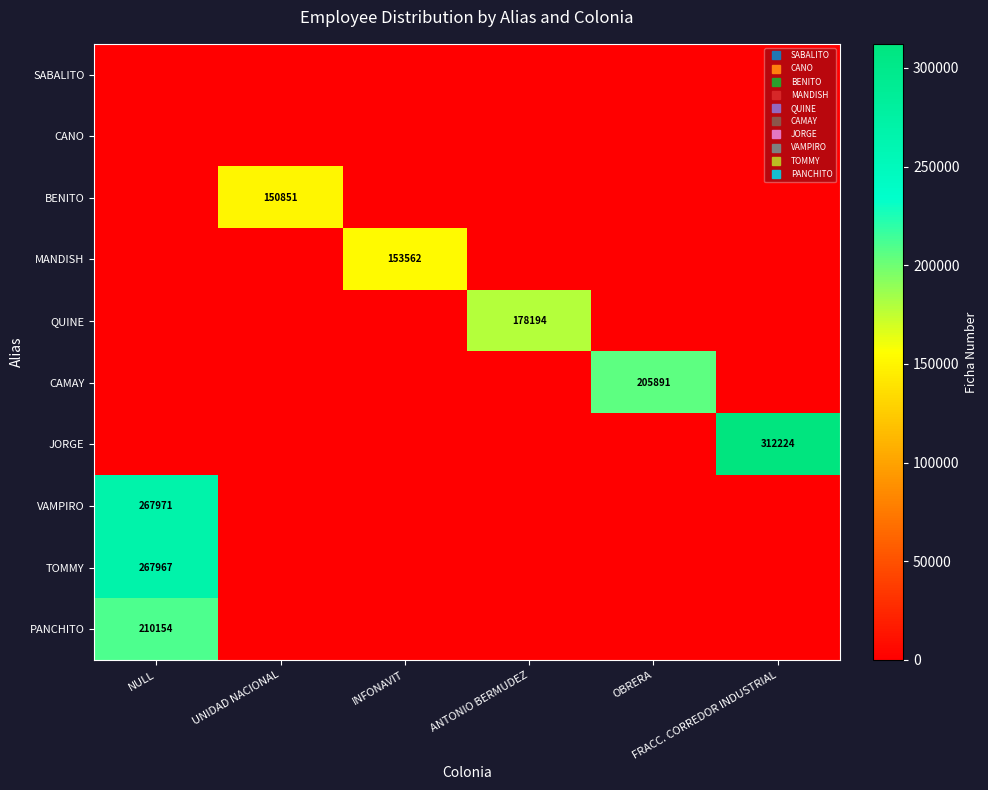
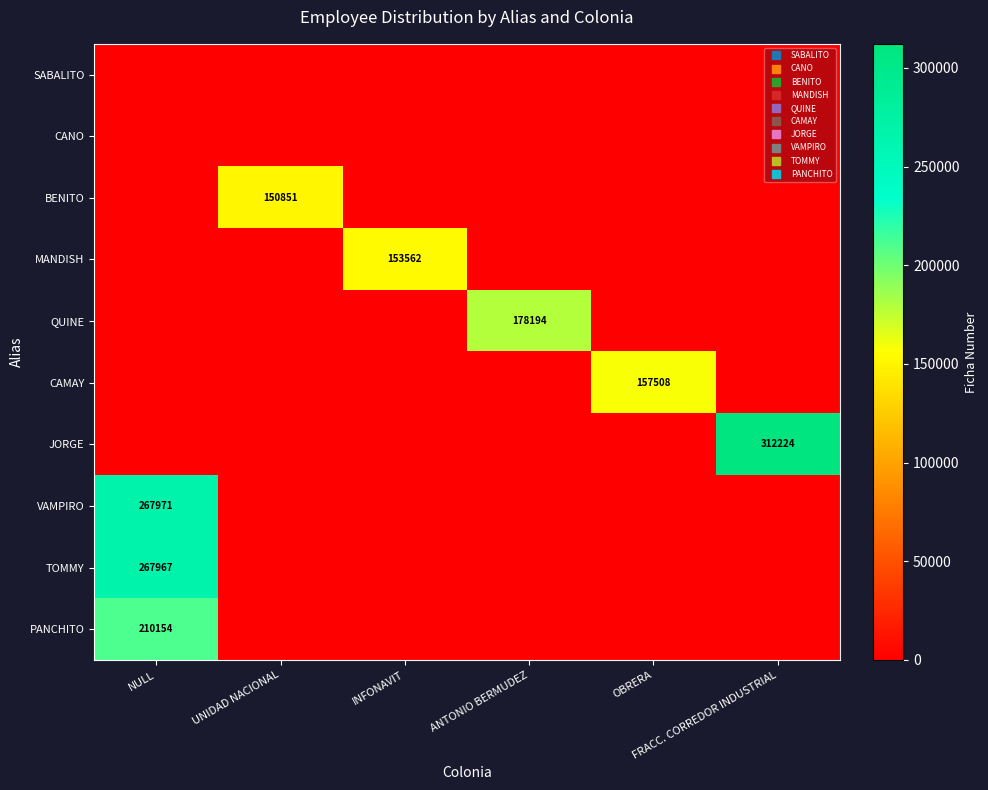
CAMAY, OBRERA: 205891 -> 157508
